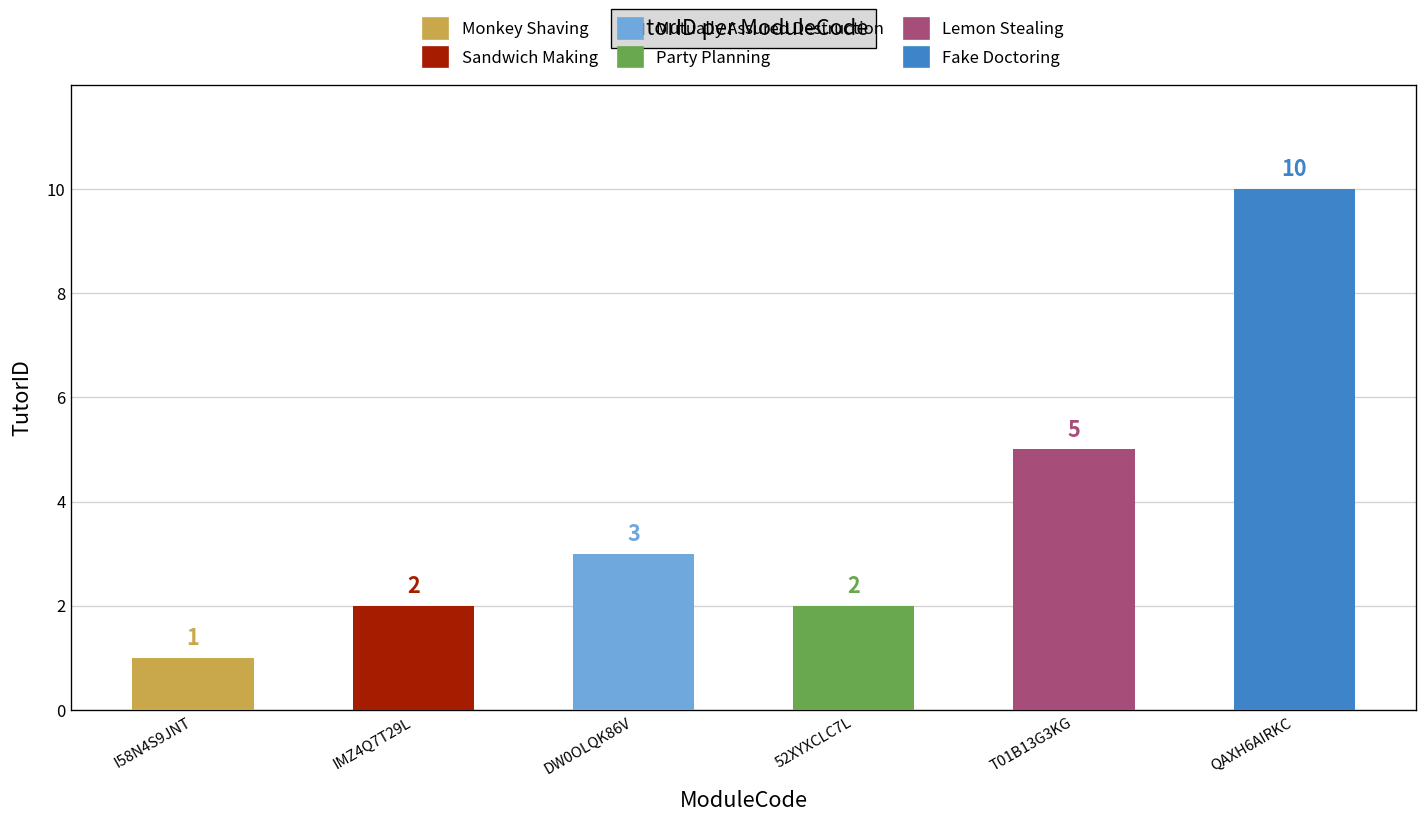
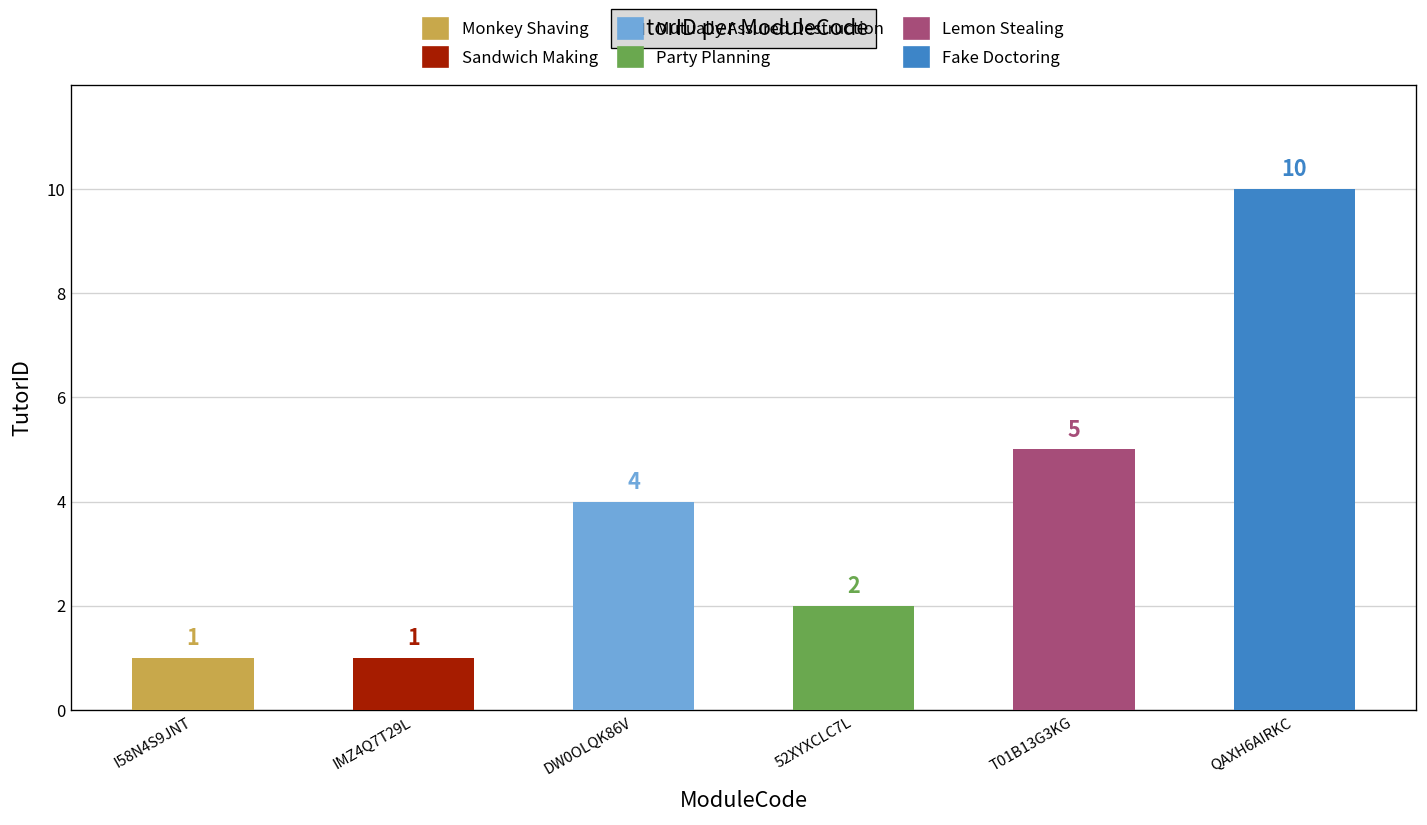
IMZ4Q7T29L: 2 -> 1
DW0OLQK86V: 3 -> 4
